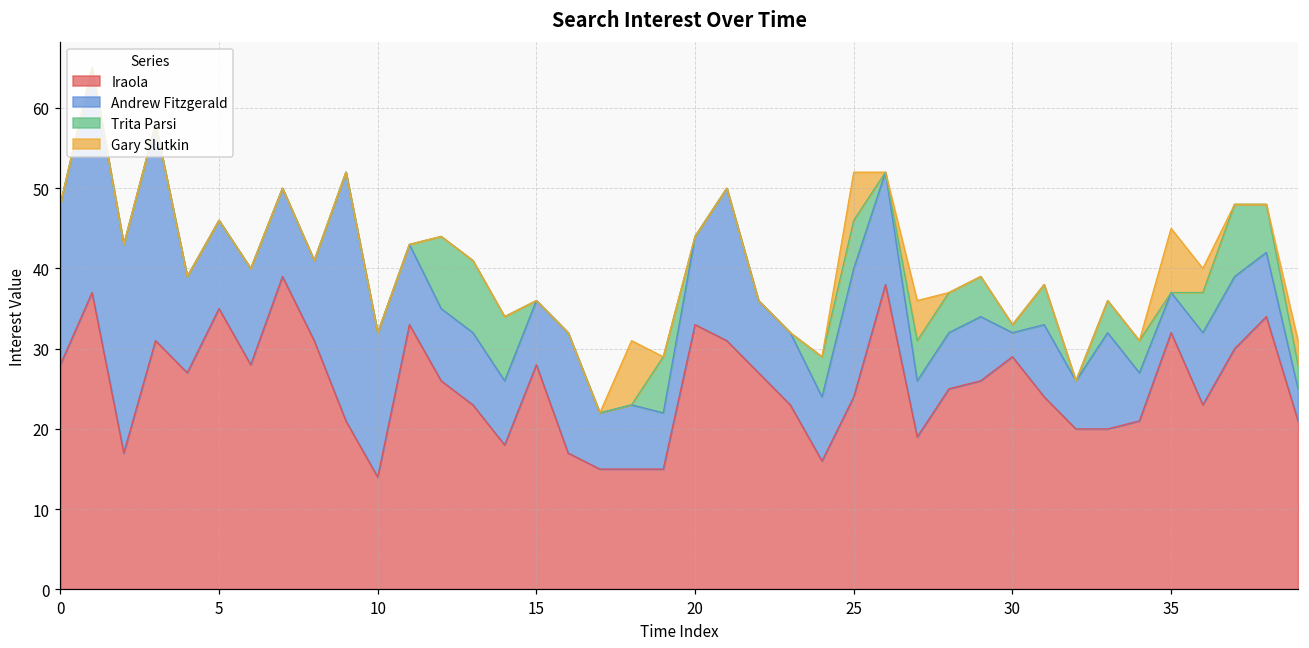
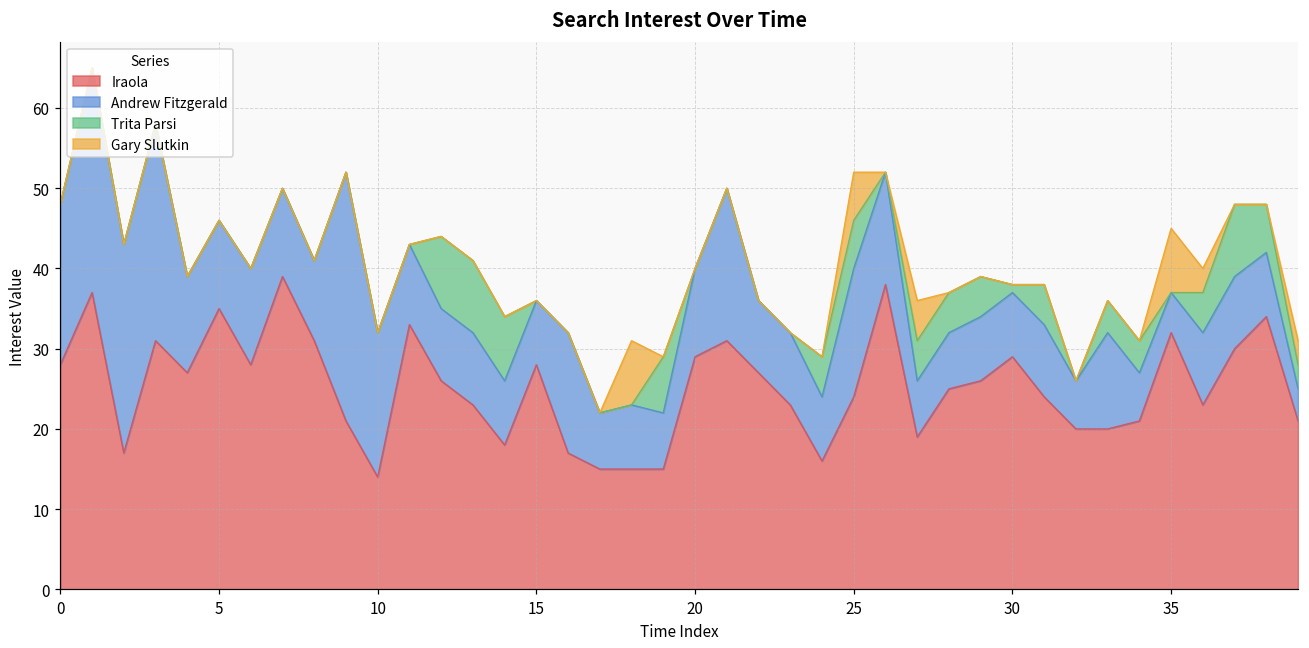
Iraola, 20: 33 -> 29
Andrew Fitzgerald, 30: 3 -> 8
